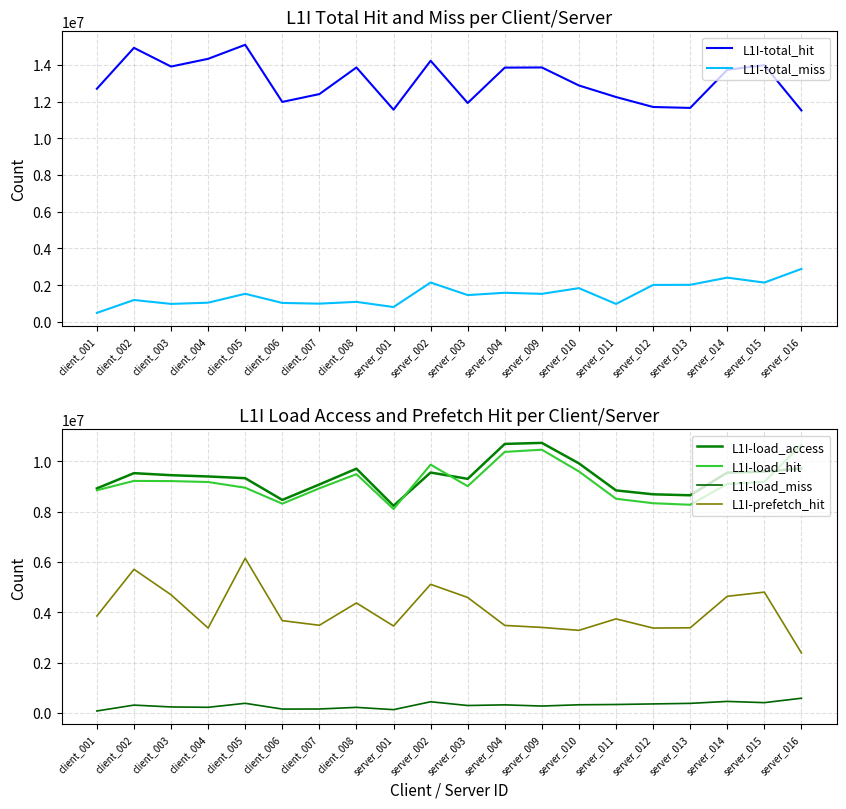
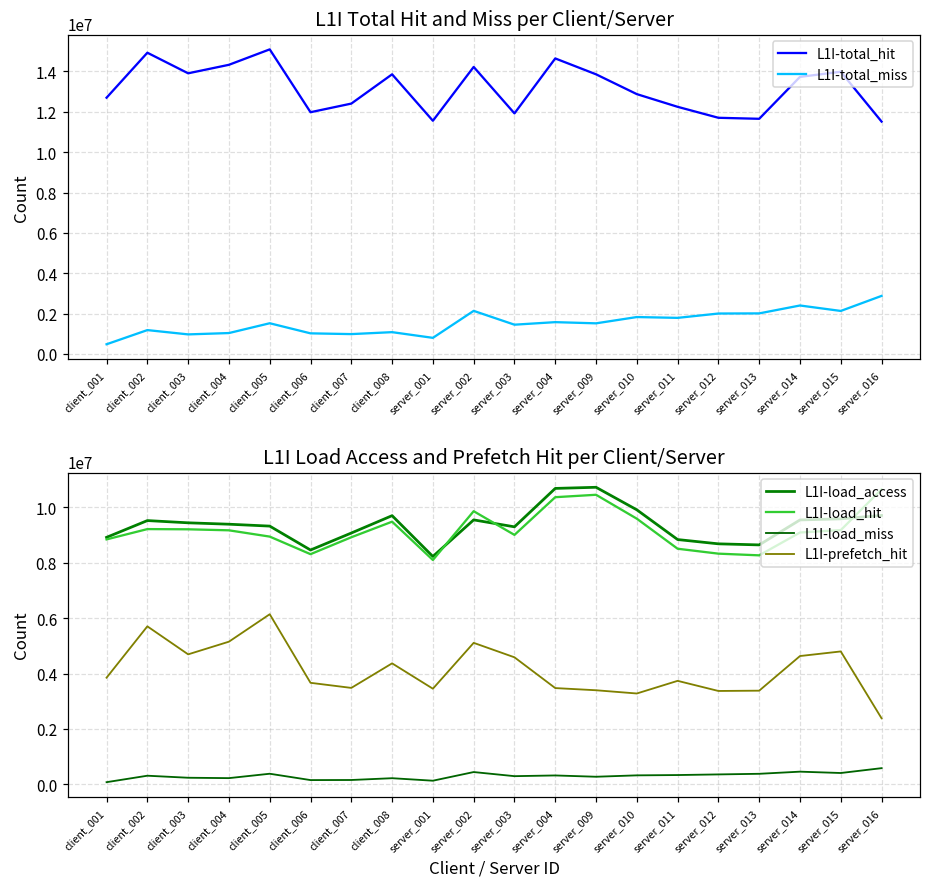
L1I Total Hit and Miss per Client/Server, L1I-total_hit, server_004: 13800000 -> 14600000
L1I Total Hit and Miss per Client/Server, L1I-total_miss, server_011: 1000000 -> 1800000
L1I Load Access and Prefetch Hit per Client/Server, L1I-prefetch_hit, client_004: 3400000 -> 5200000
